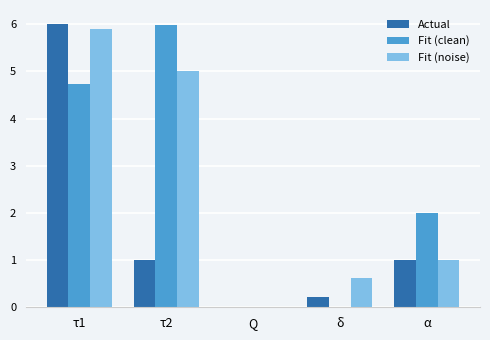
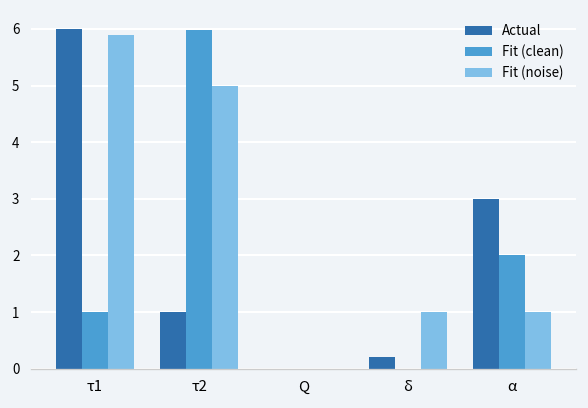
Fit (clean), τ1: 4.7 -> 1.0
Fit (noise), δ: 0.6 -> 1.0
Actual, α: 1 -> 3
